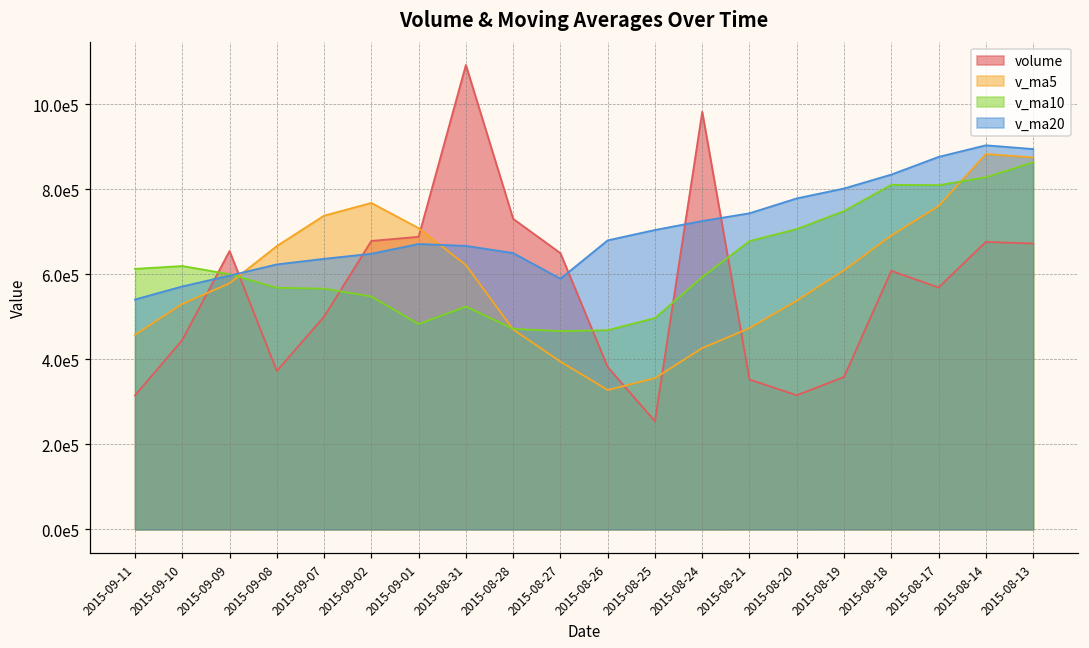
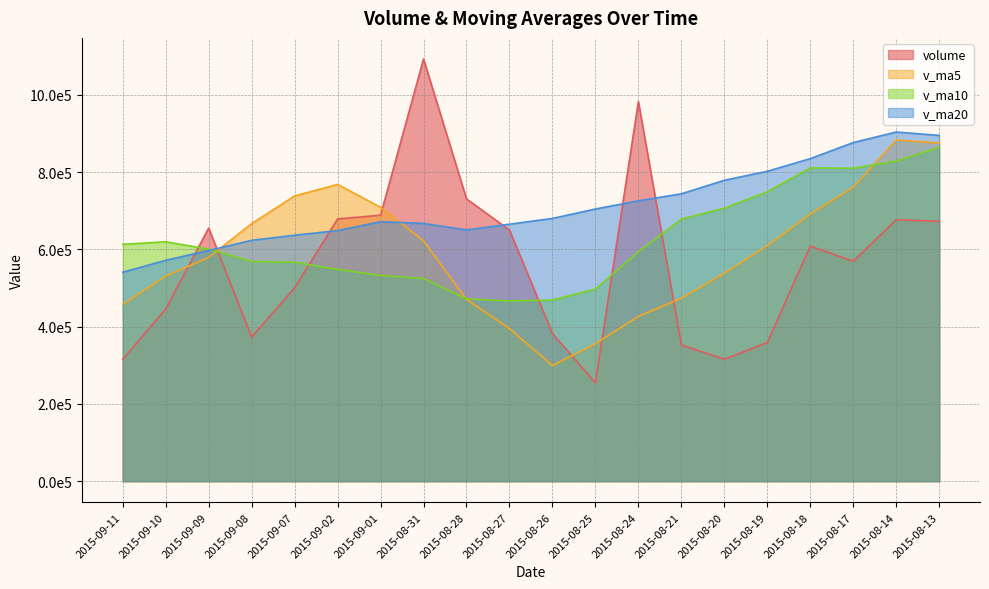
v_ma10, 2015-09-01: 480000 -> 530000
v_ma20, 2015-08-27: 590000 -> 670000
v_ma5, 2015-08-26: 330000 -> 300000
